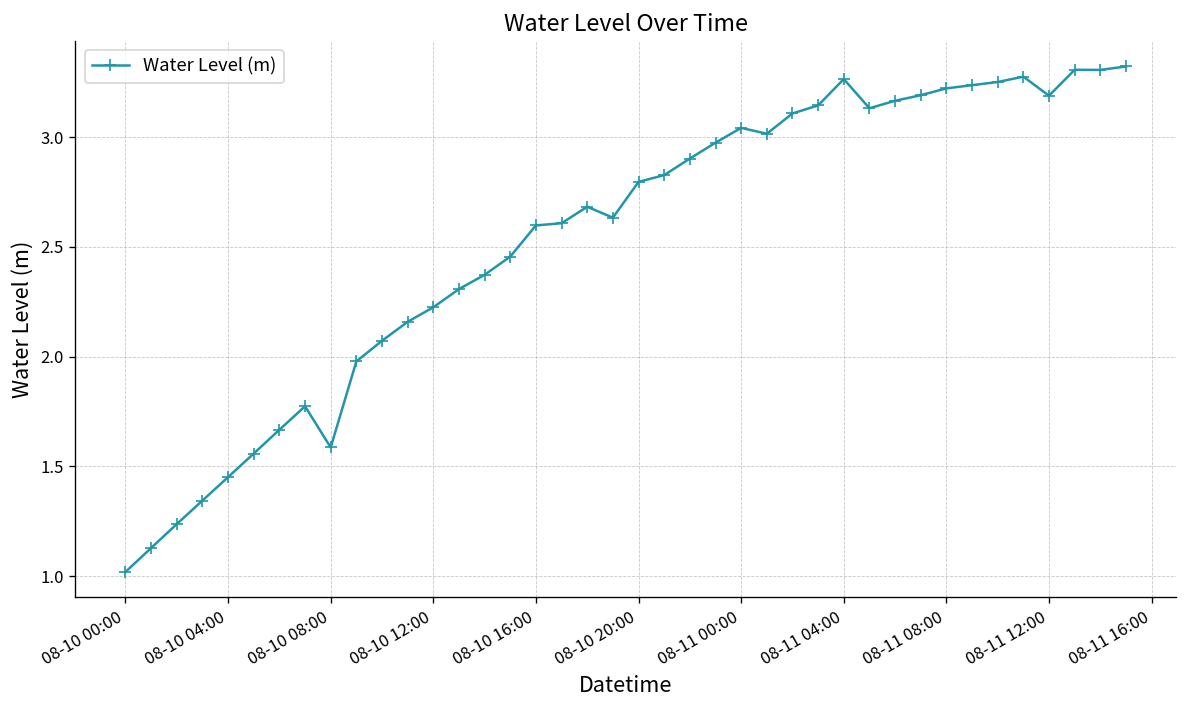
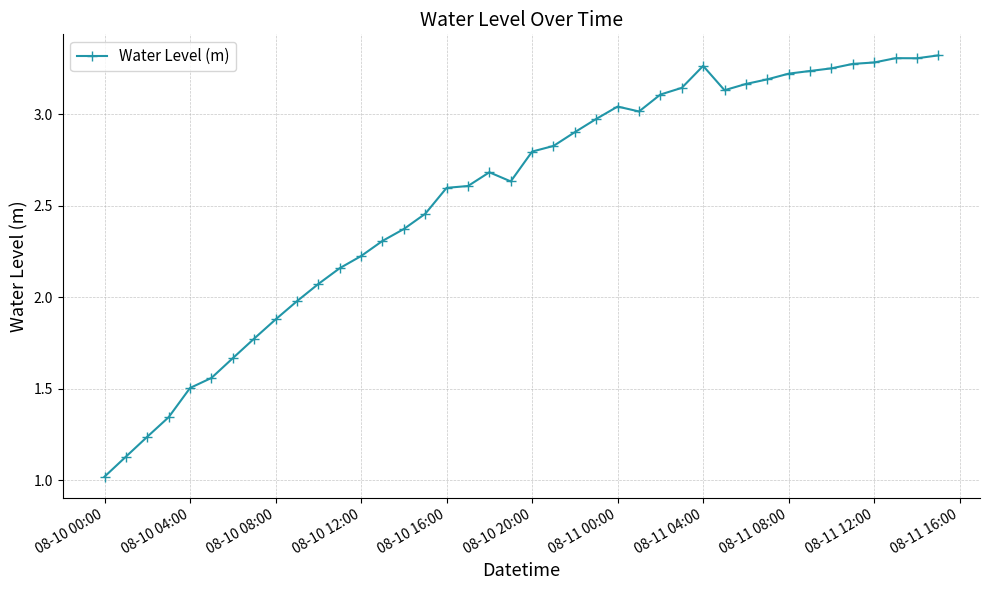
08-10 04:00: 1.45 -> 1.50
08-10 08:00: 1.59 -> 1.88
08-11 12:00: 3.19 -> 3.28
